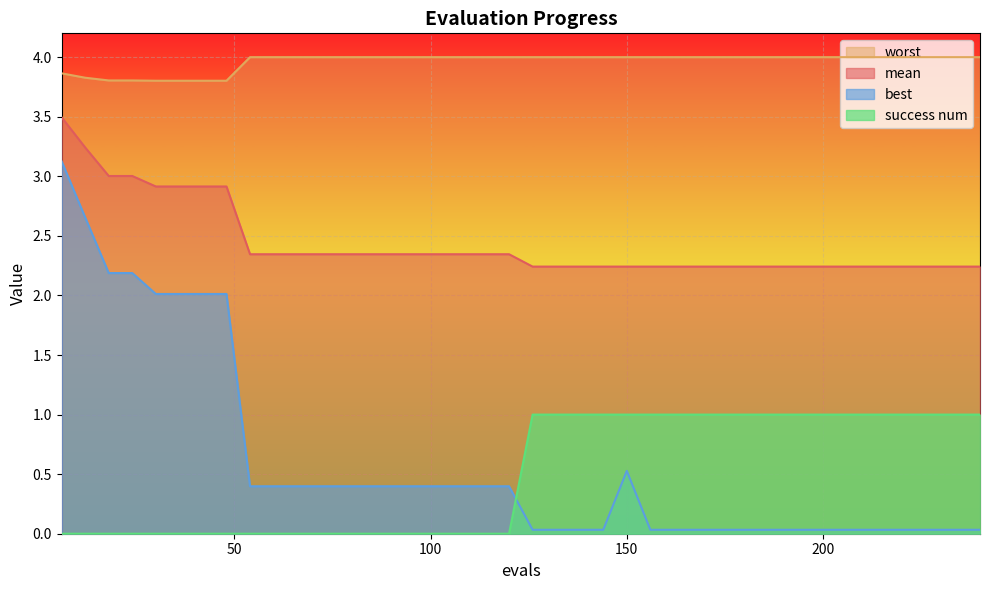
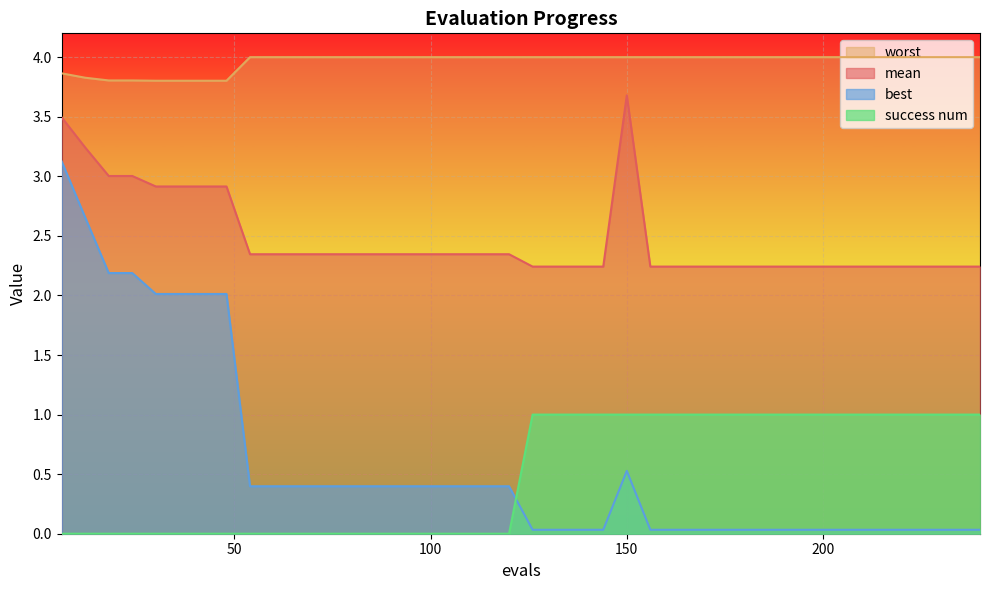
mean, 150: 2.24 -> 3.68
